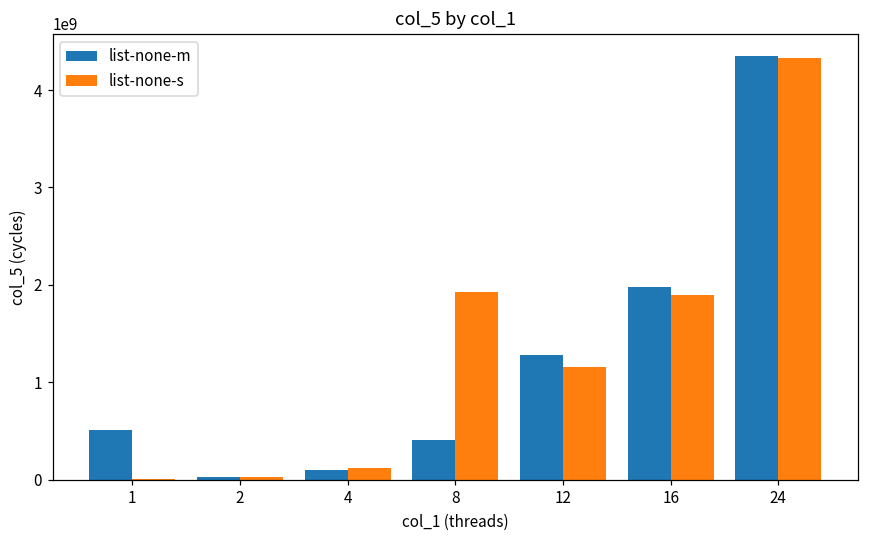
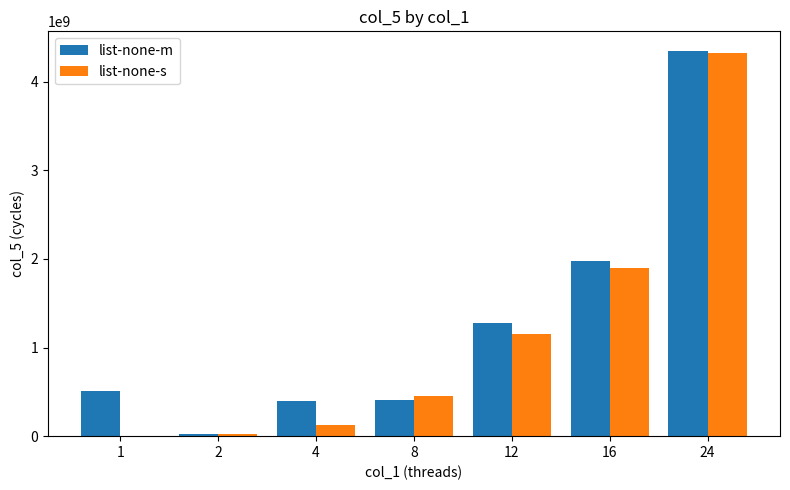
list-none-m, 4: 100000000 -> 400000000
list-none-s, 8: 1900000000 -> 500000000
